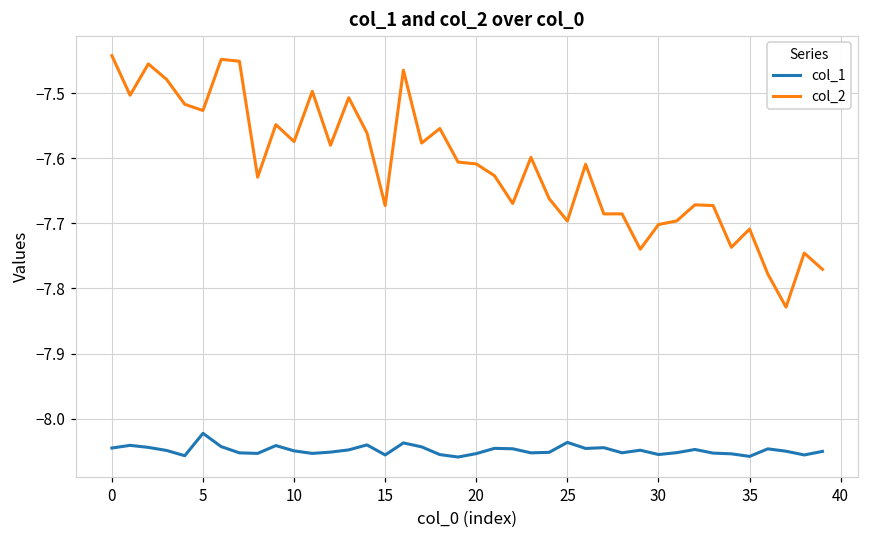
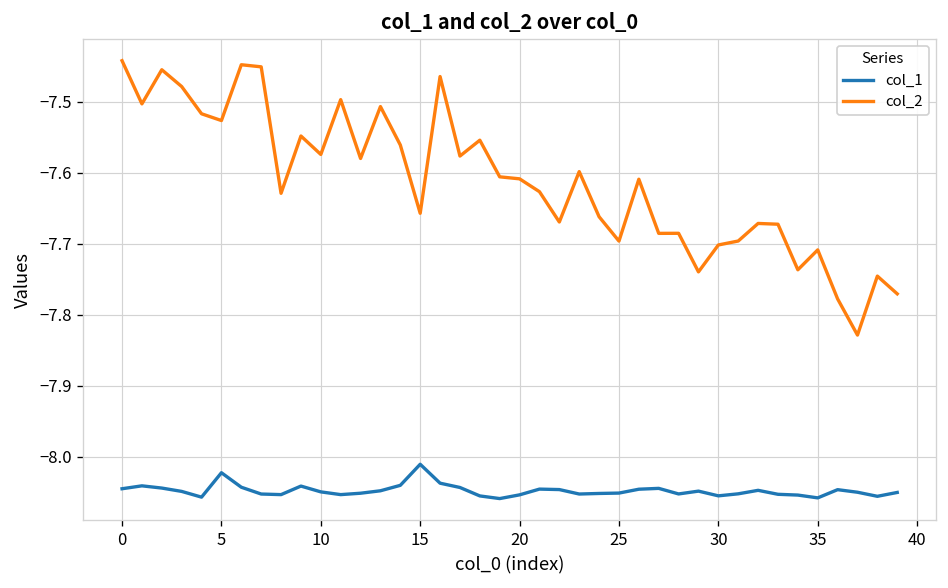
col_1, 15: -8.06 -> -8.01
col_2, 15: -7.67 -> -7.66
col_1, 25: -8.04 -> -8.05
